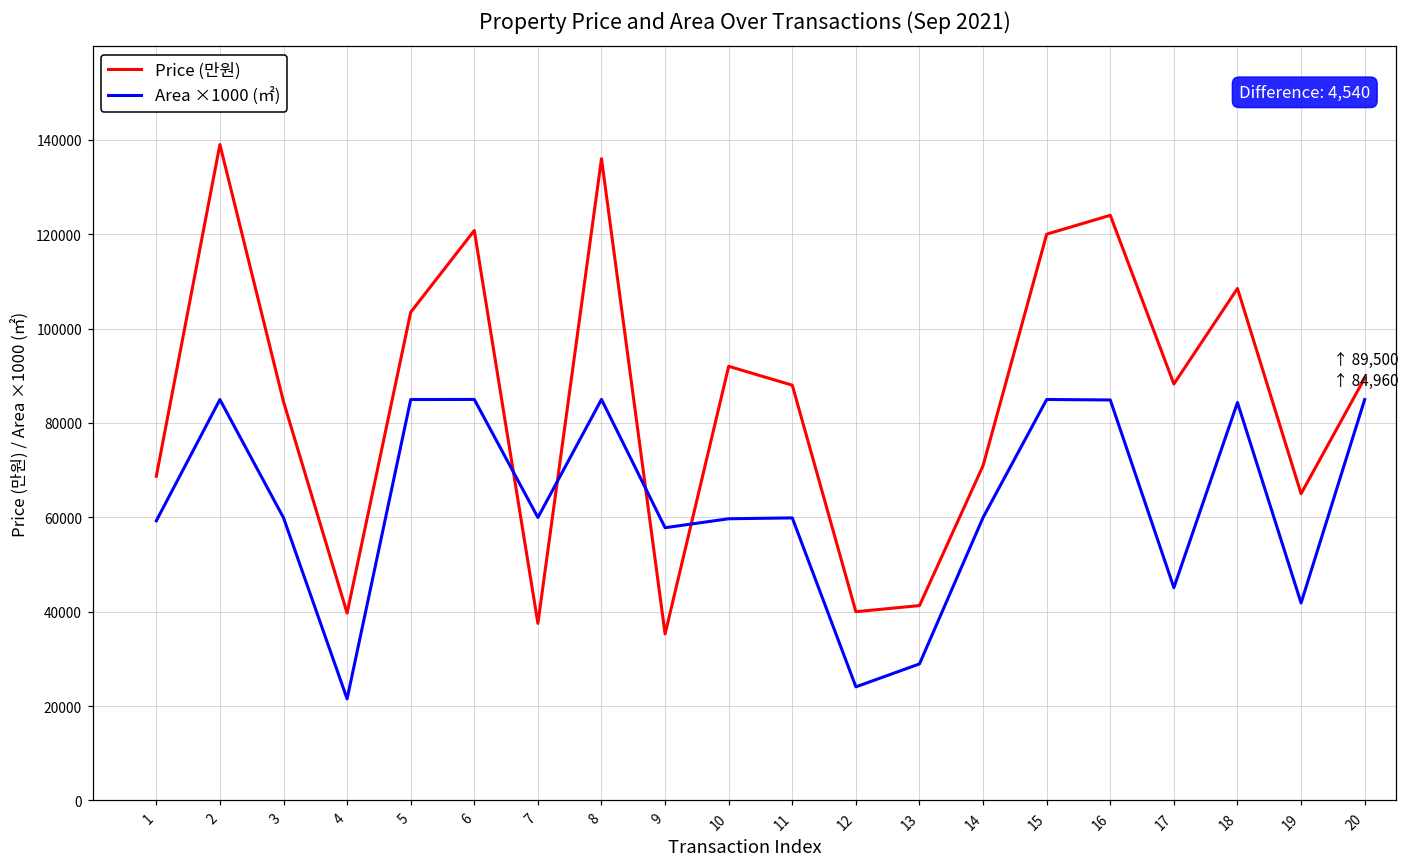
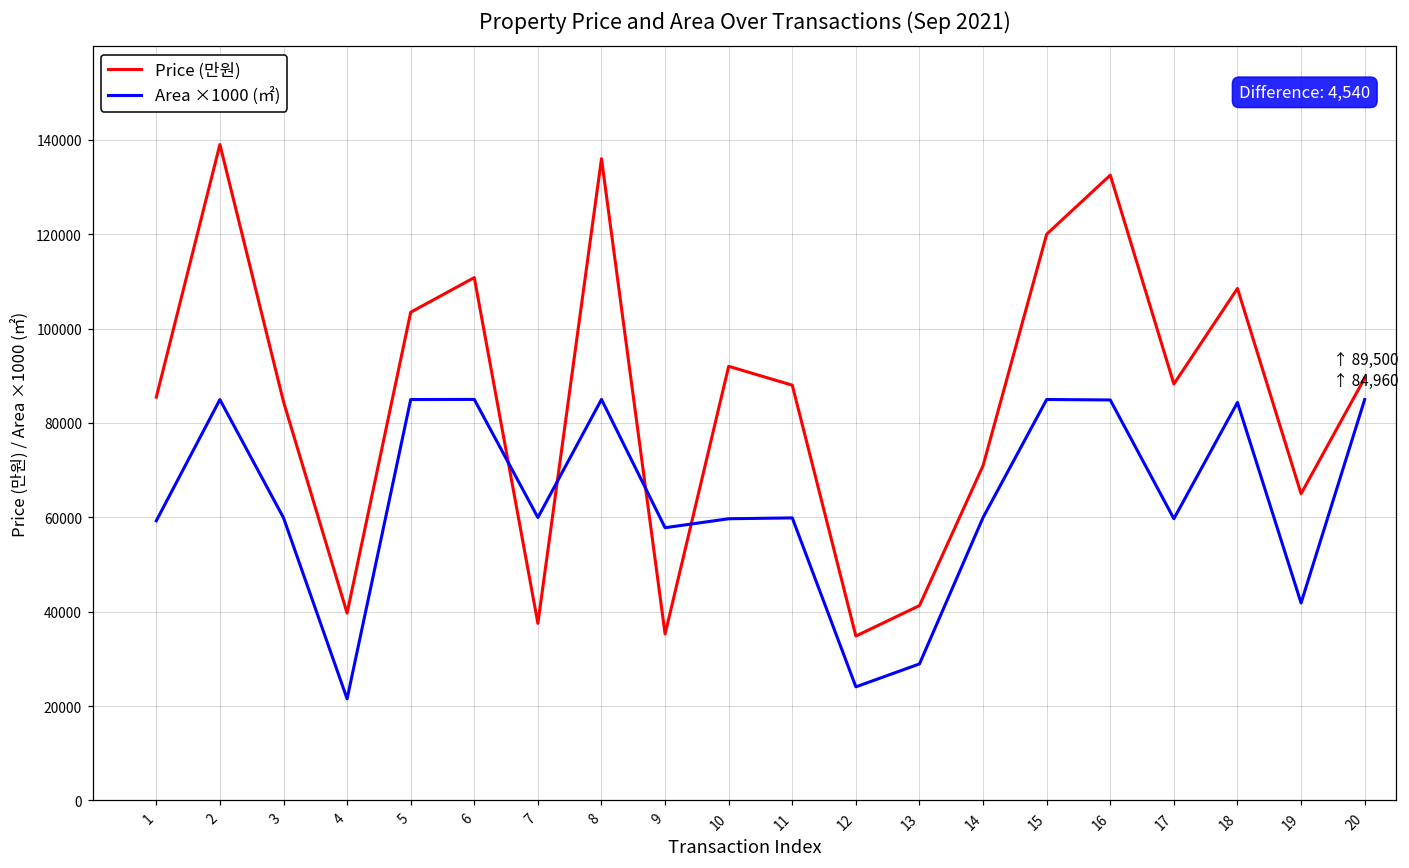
Price (만원), 1: 69000 -> 85000
Price (만원), 6: 121000 -> 111000
Price (만원), 12: 40000 -> 35000
Price (만원), 16: 124000 -> 133000
Area ×1000 (㎡), 17: 45000 -> 60000
